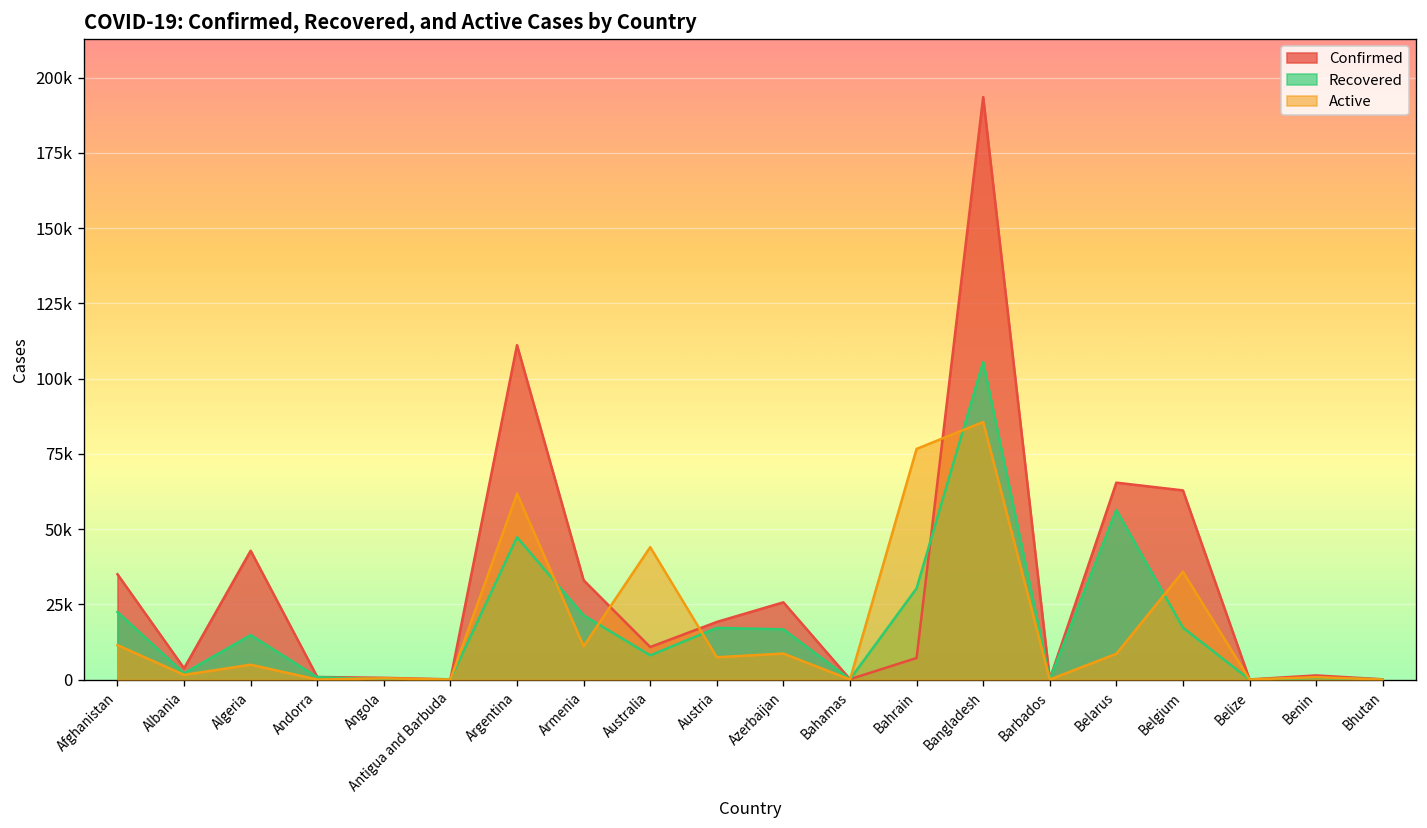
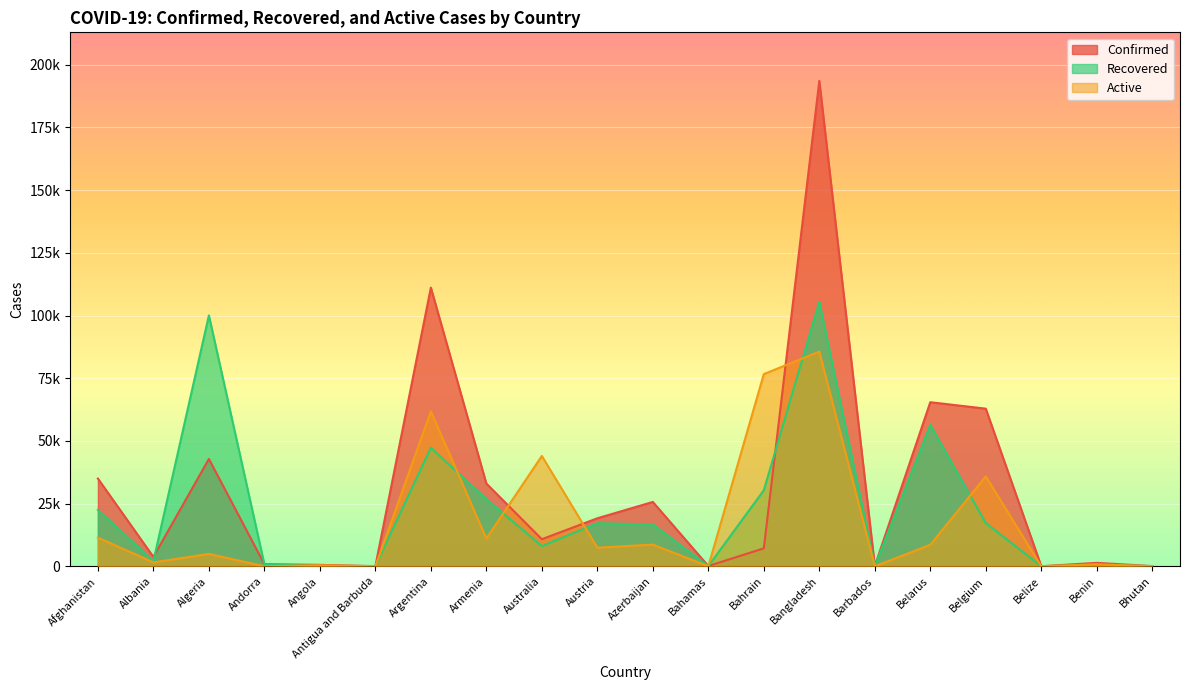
Recovered, Algeria: 15000 -> 100000
Recovered, Armenia: 21000 -> 27000
